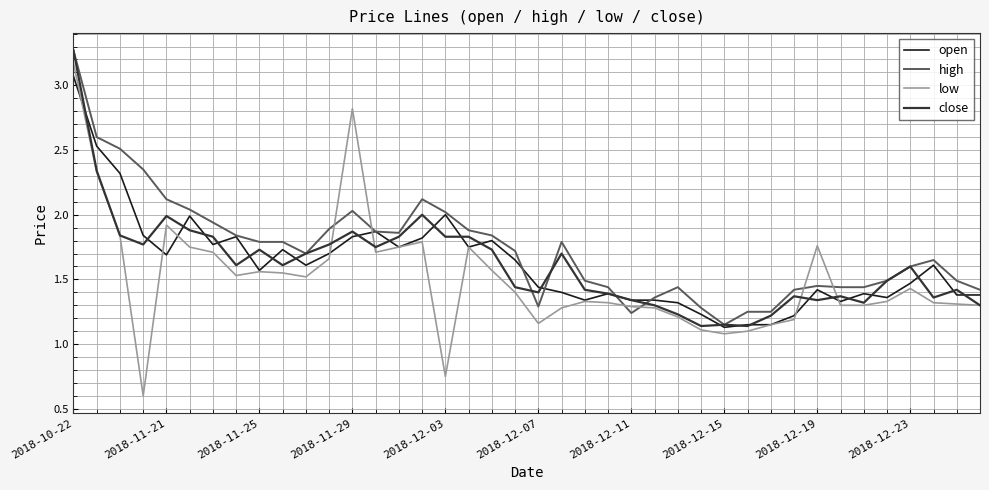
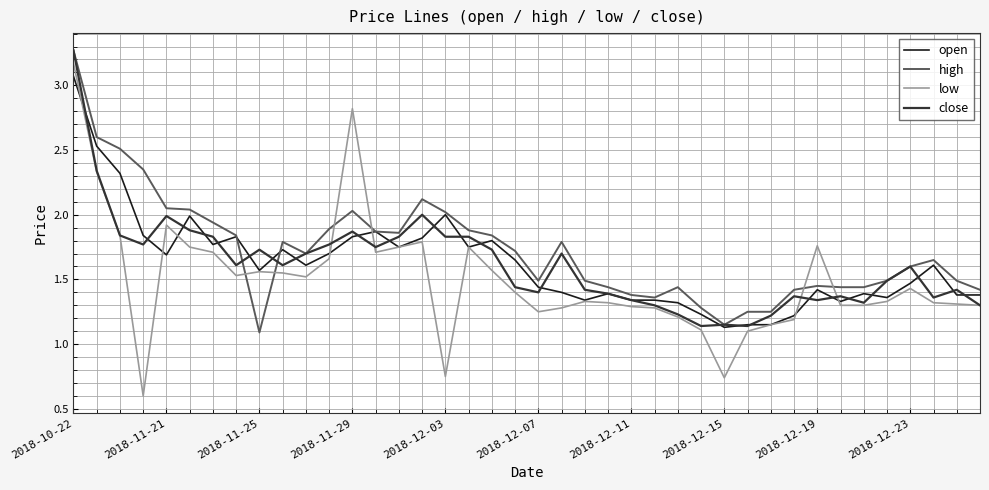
high, 2018-11-21: 2.12 -> 2.05
high, 2018-11-25: 1.79 -> 1.09
high, 2018-12-07: 1.29 -> 1.49
low, 2018-12-07: 1.16 -> 1.25
high, 2018-12-11: 1.24 -> 1.38
low, 2018-12-15: 1.08 -> 0.74
